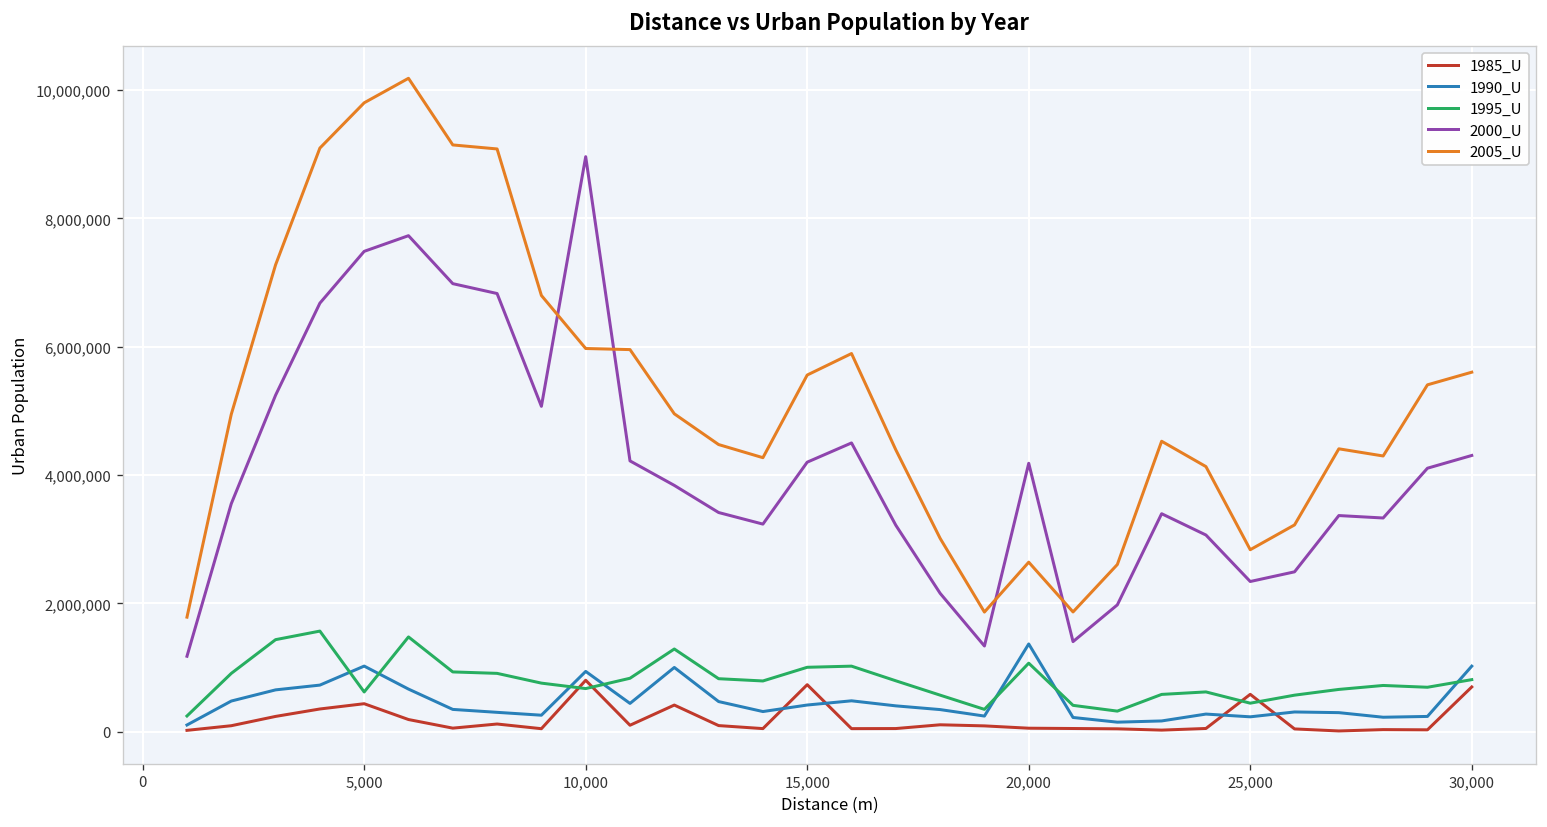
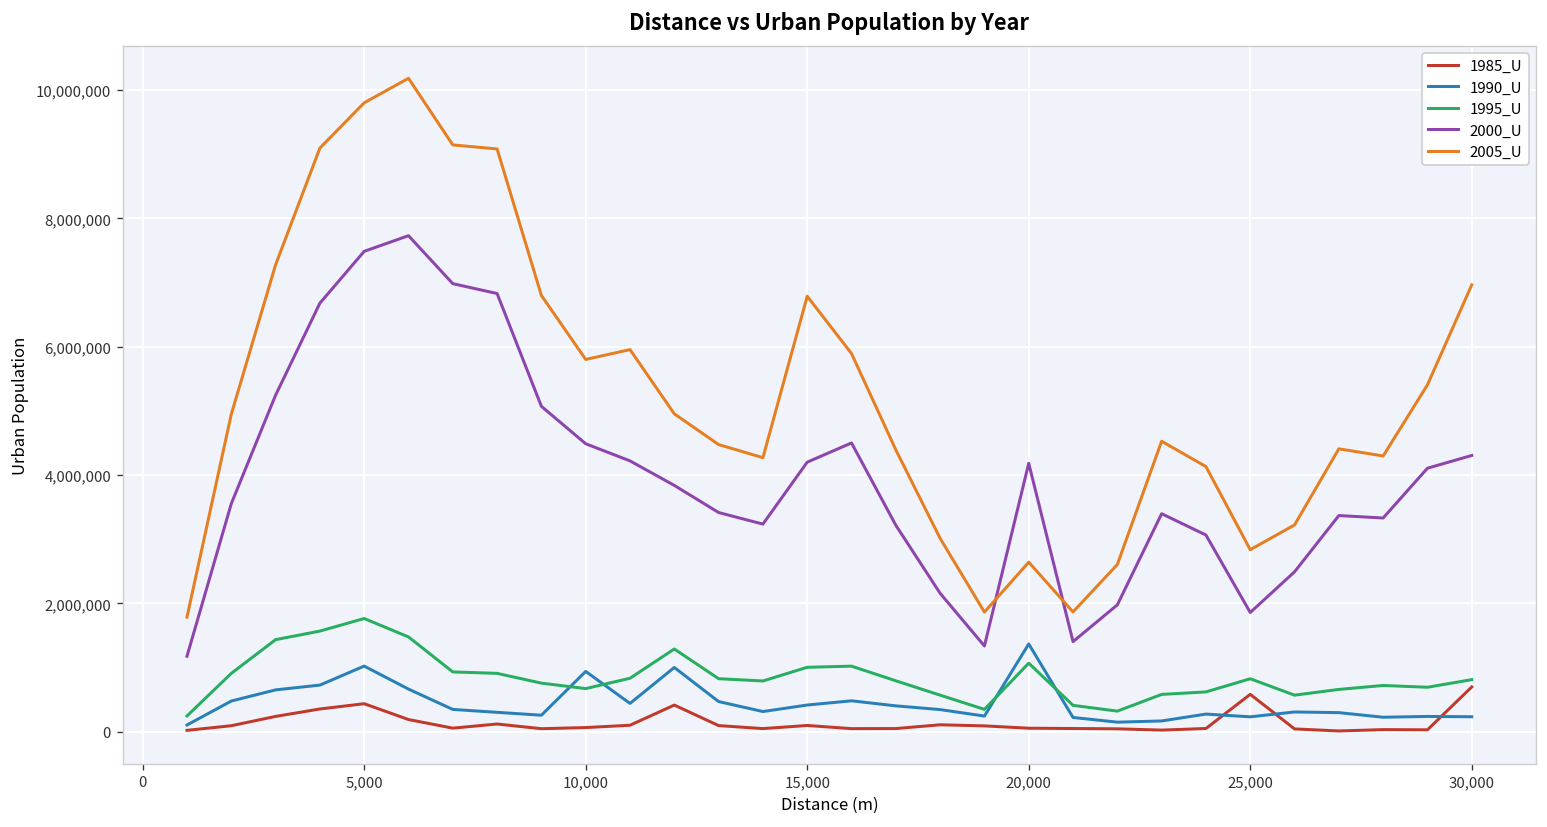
1995_U, 5,000: 600,000 -> 1,800,000
1985_U, 10,000: 800,000 -> 100,000
2000_U, 10,000: 9,000,000 -> 4,500,000
2005_U, 10,000: 6,000,000 -> 5,800,000
1985_U, 15,000: 700,000 -> 100,000
2005_U, 15,000: 5,600,000 -> 6,800,000
1995_U, 25,000: 400,000 -> 800,000
2000_U, 25,000: 2,300,000 -> 1,900,000
1990_U, 30,000: 1,000,000 -> 200,000
2005_U, 30,000: 5,600,000 -> 7,000,000
